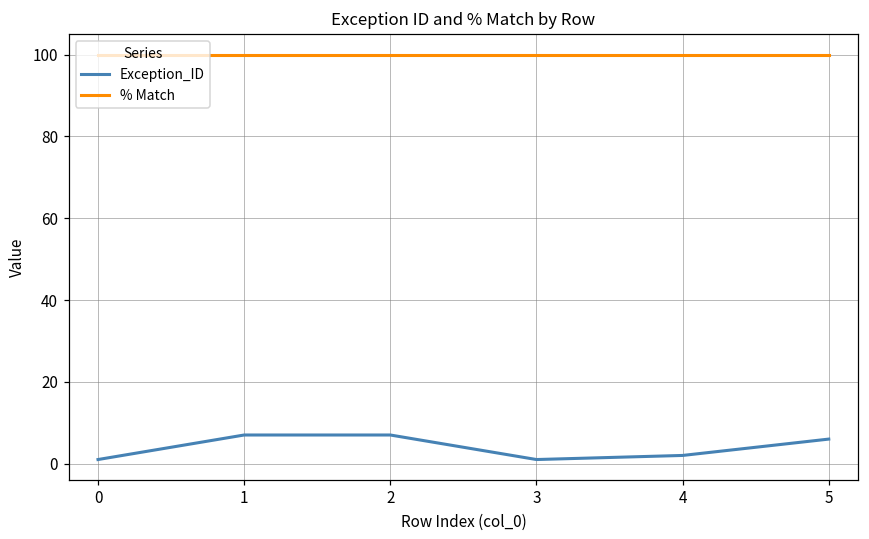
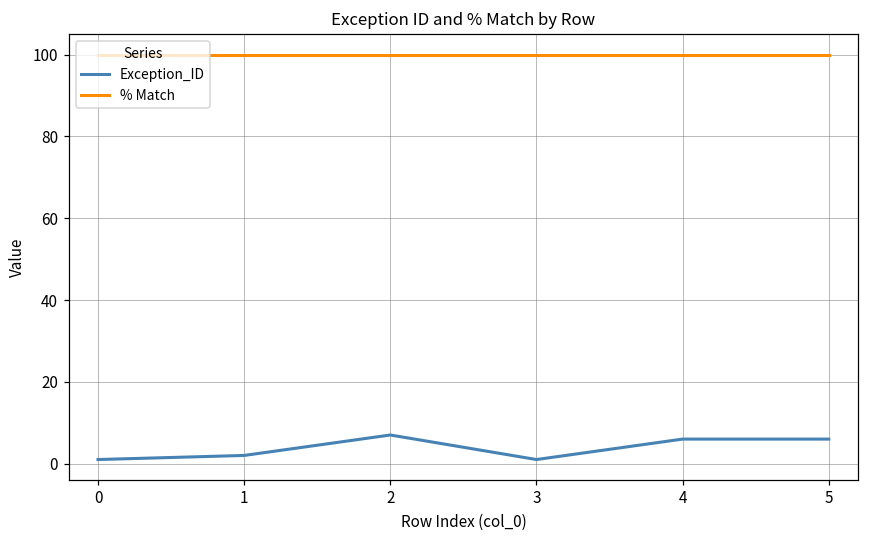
Exception_ID, 1: 7 -> 2
Exception_ID, 4: 2 -> 6
